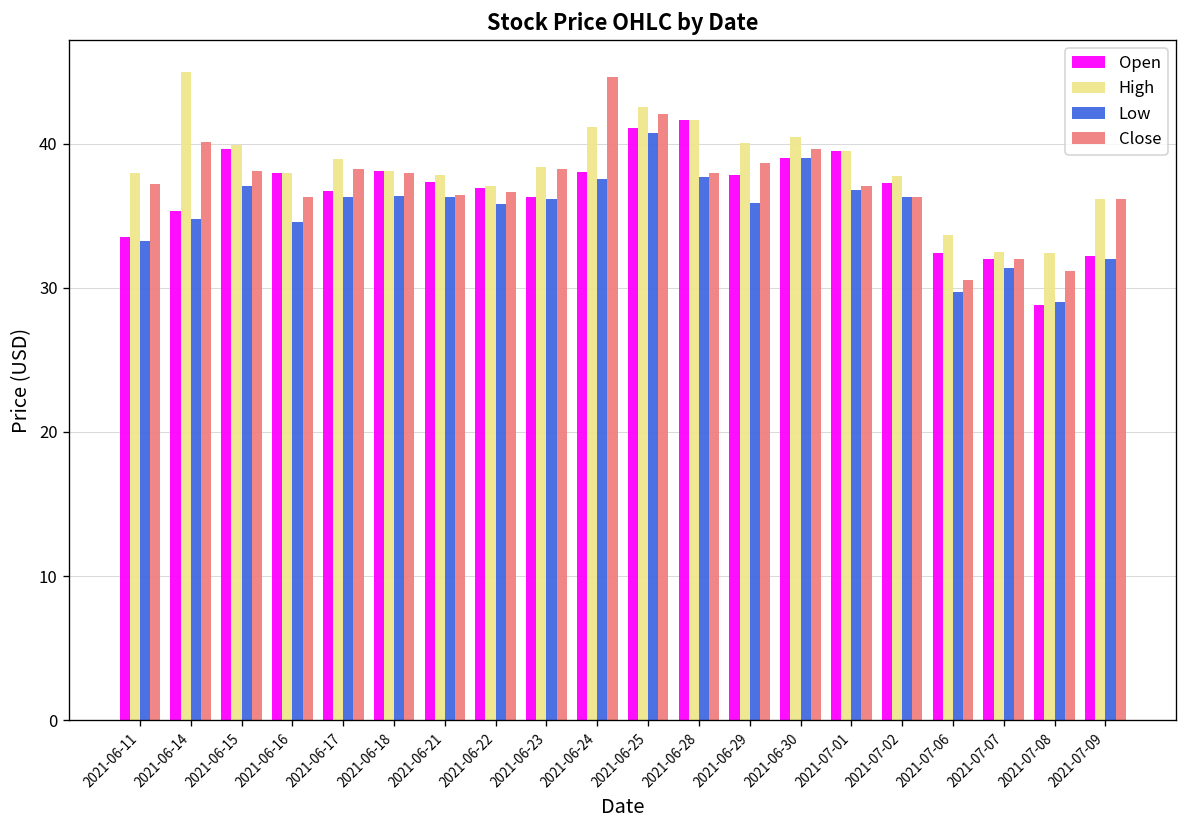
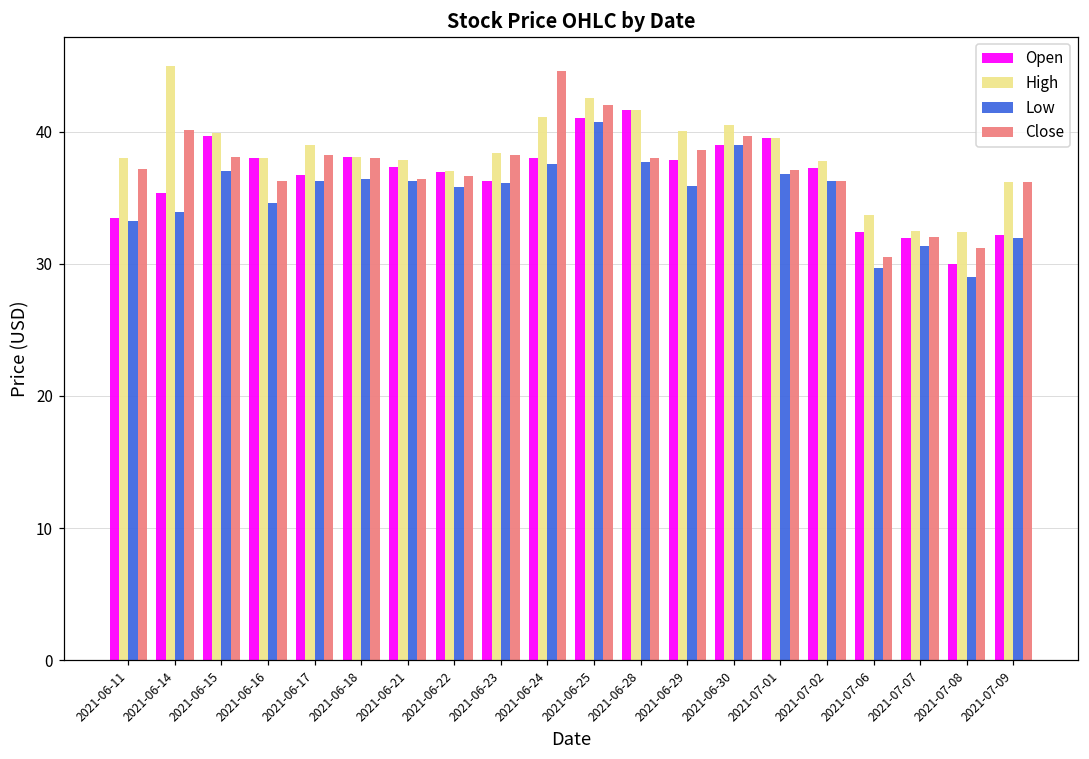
Low, 2021-06-14: 34.8 -> 33.9
Open, 2021-07-08: 28.8 -> 30.0
